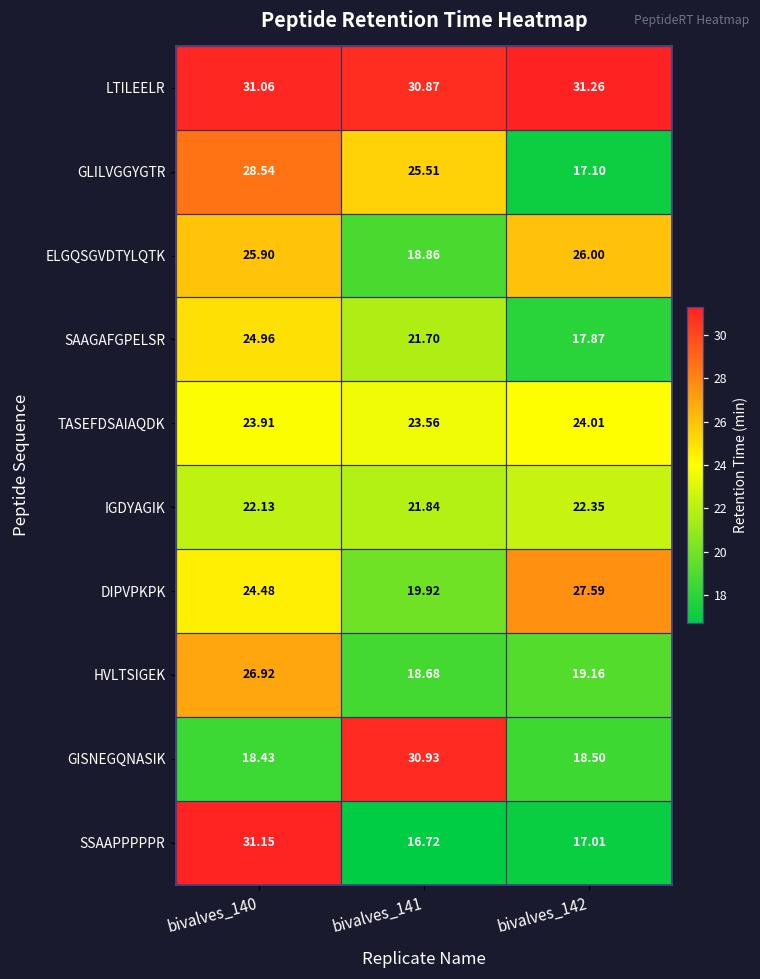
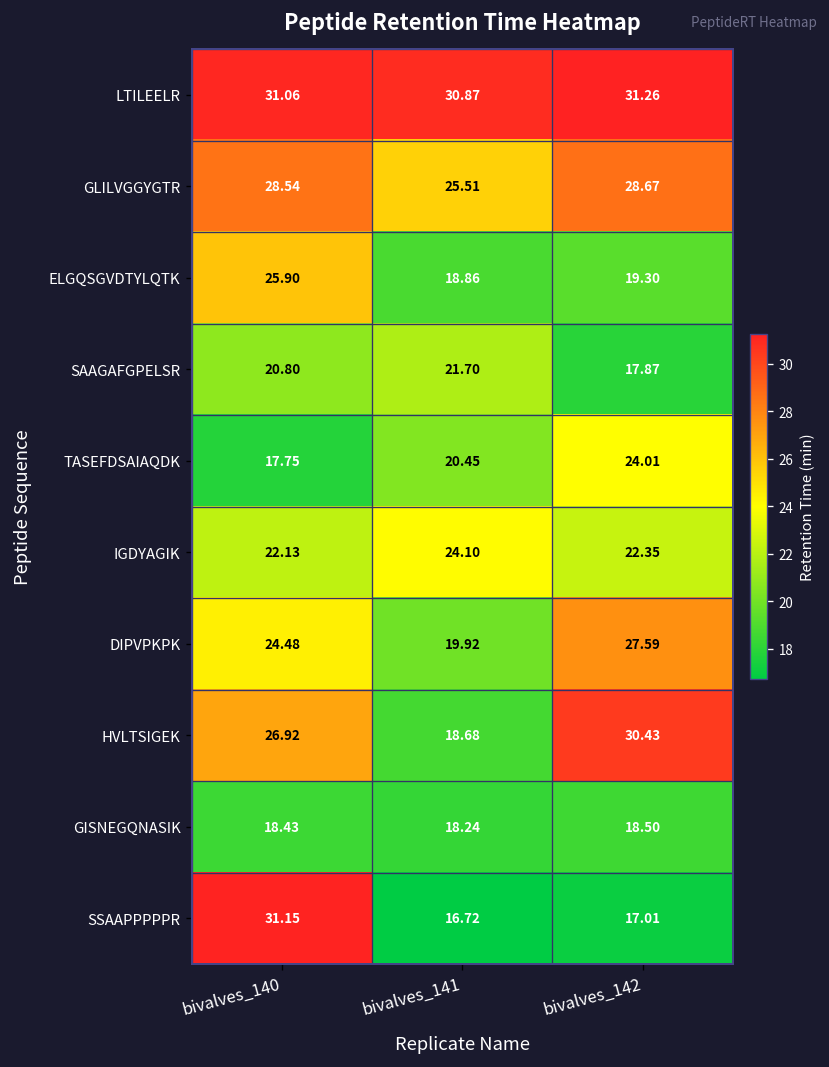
GLILVGGYGTR, bivalves_142: 17.10 -> 28.67
ELGQSGVDTYLQTK, bivalves_142: 26.00 -> 19.30
SAAGAFGPELSR, bivalves_140: 24.96 -> 20.80
TASEFDSAIAQDK, bivalves_140: 23.91 -> 17.75
TASEFDSAIAQDK, bivalves_141: 23.56 -> 20.45
IGDYAGIK, bivalves_141: 21.84 -> 24.10
HVLTSIGEK, bivalves_142: 19.16 -> 30.43
GISNEGQNASIK, bivalves_141: 30.93 -> 18.24
